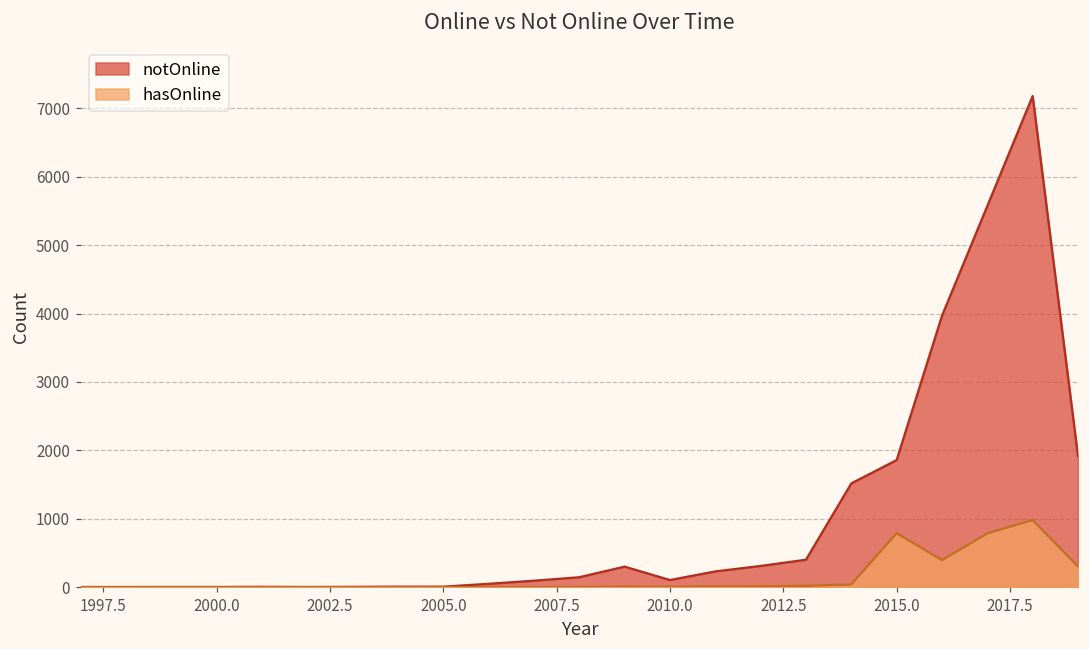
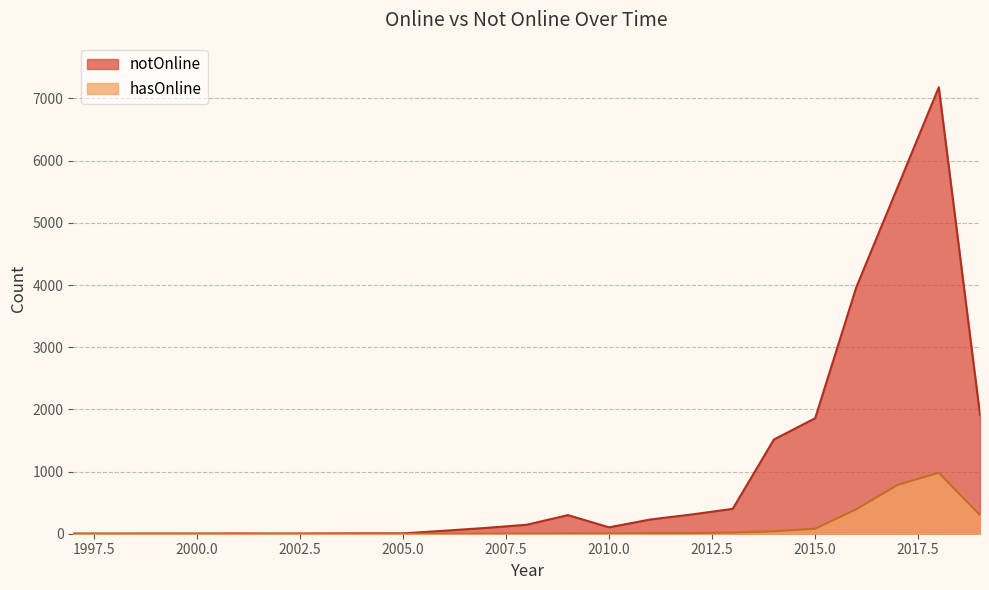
hasOnline, 2015.0: 800 -> 100
